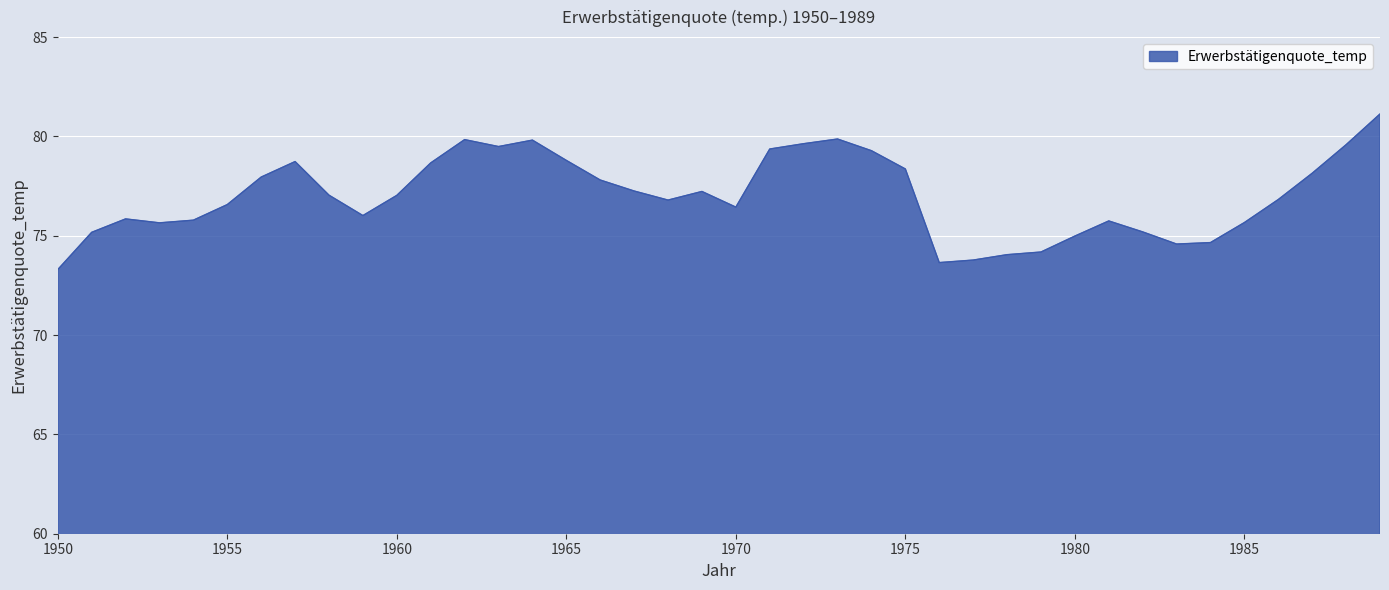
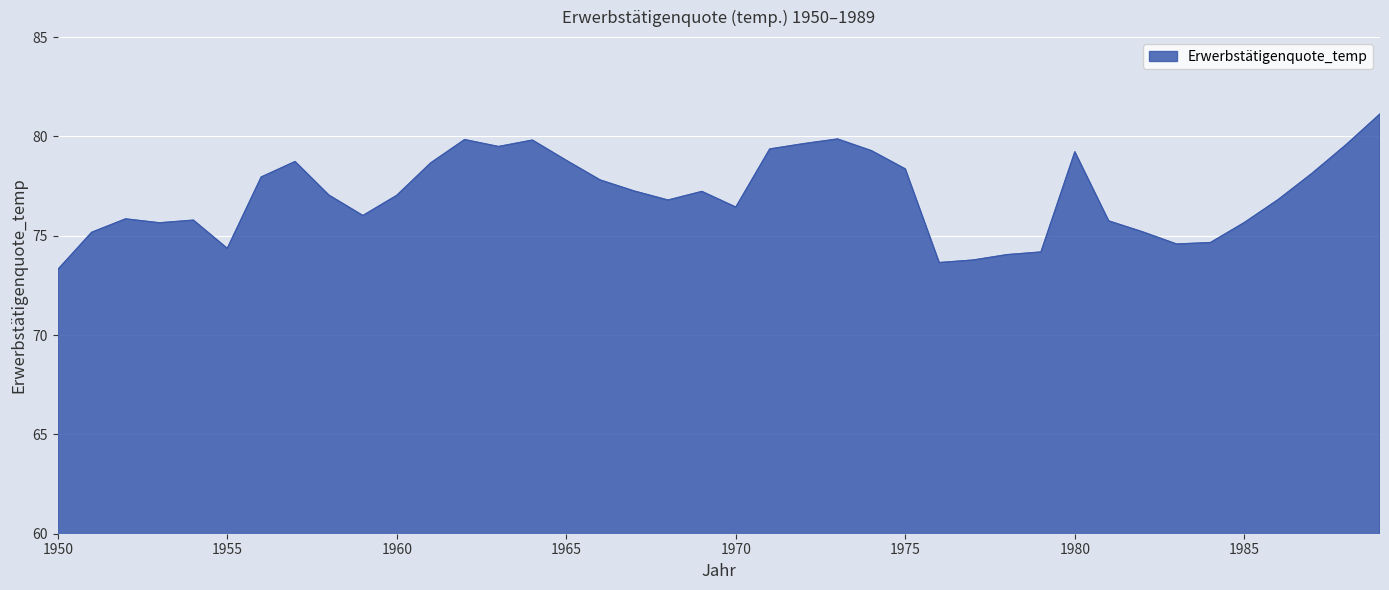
1955: 76.6 -> 74.4
1980: 75.0 -> 79.2
